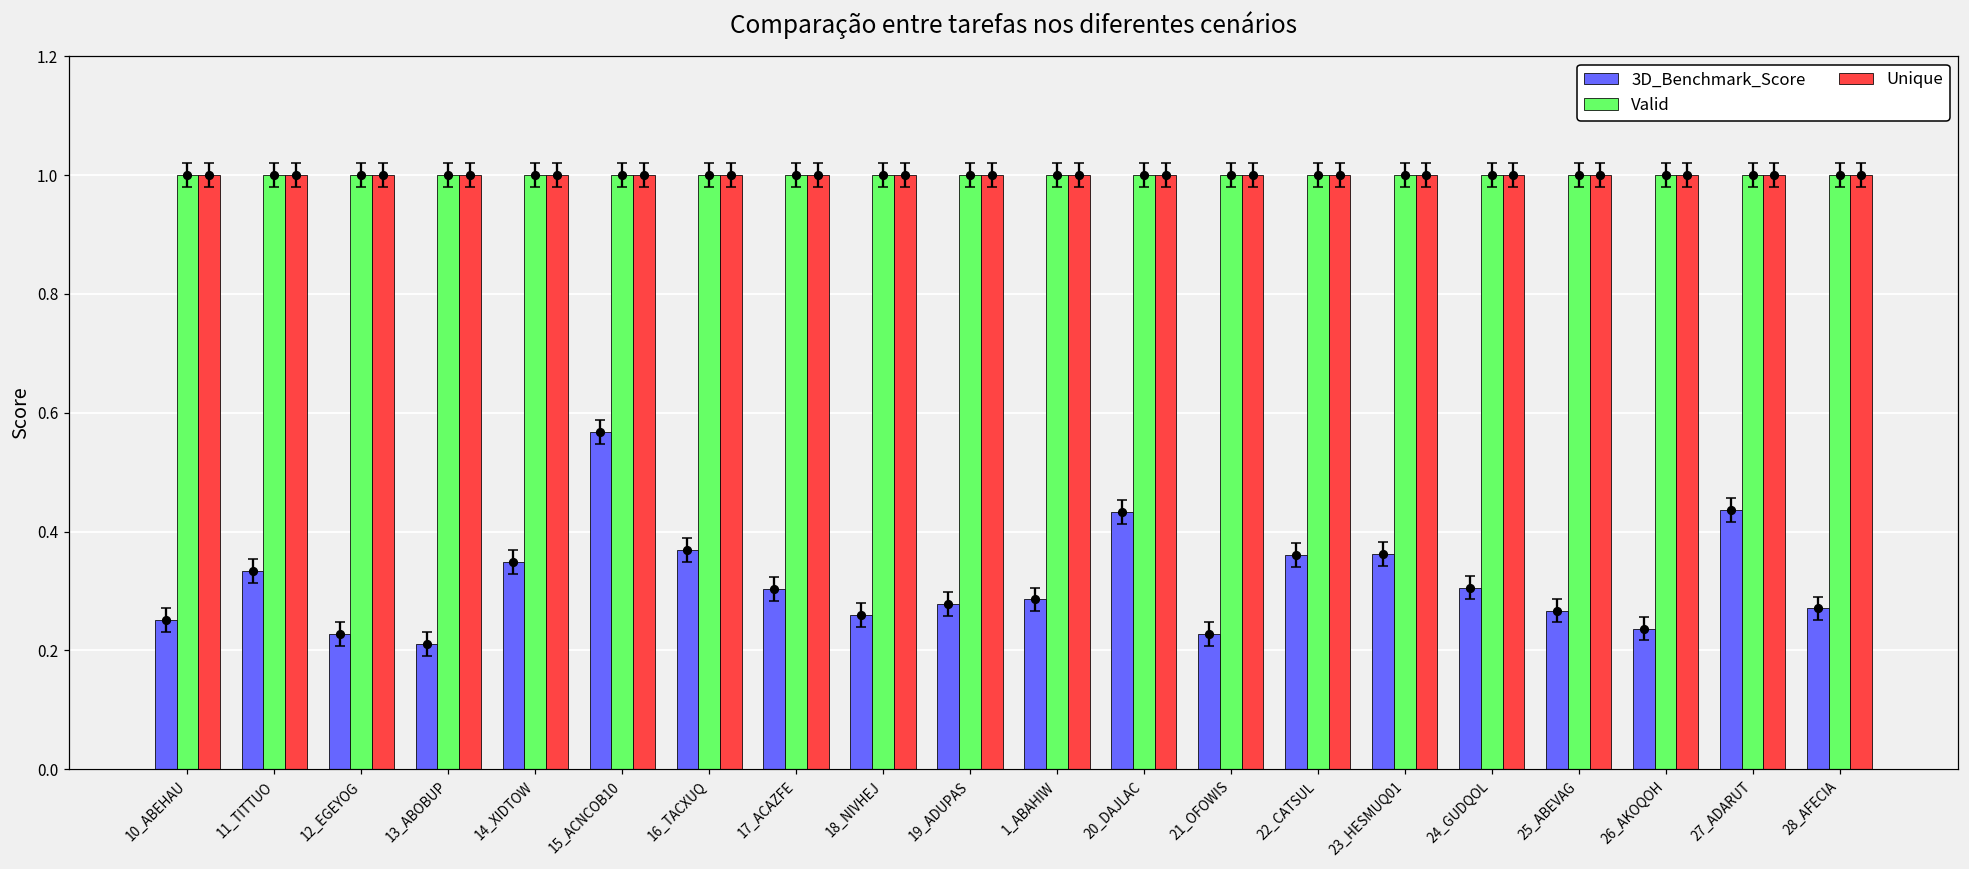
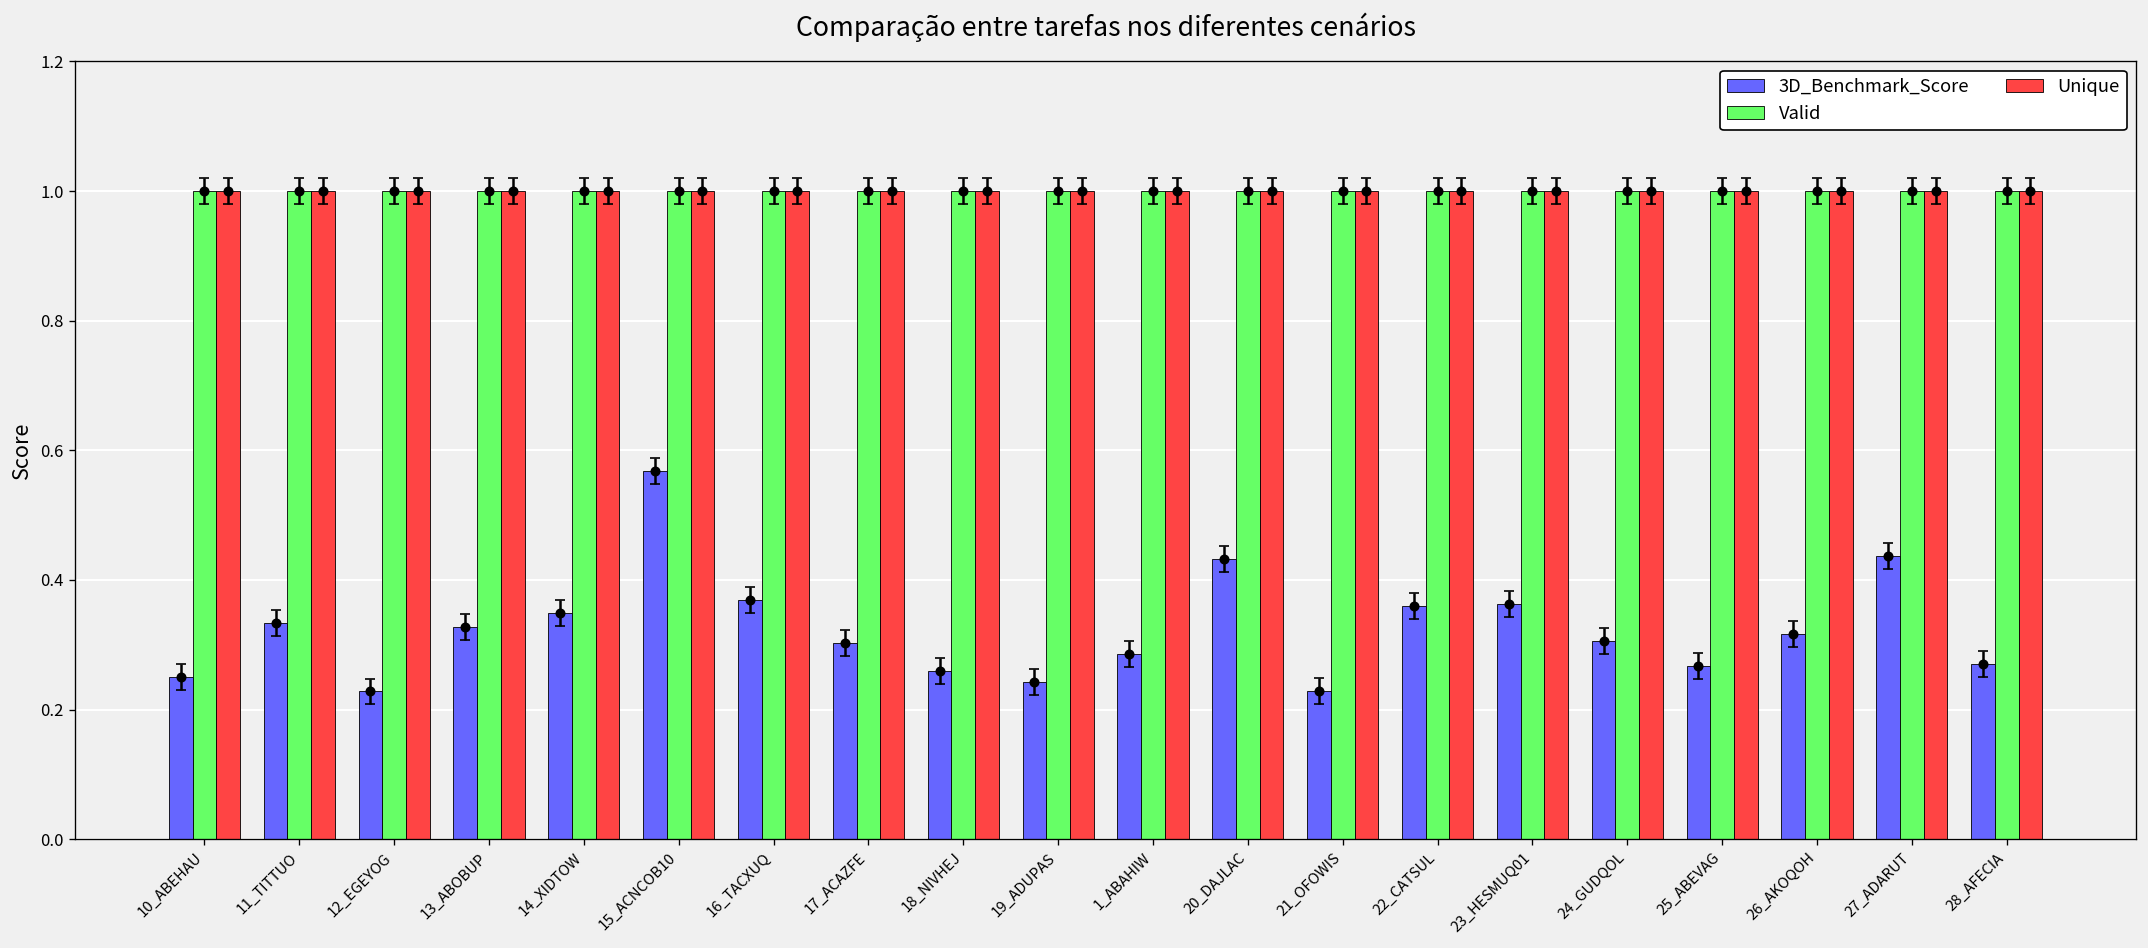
3D_Benchmark_Score, 13_ABOBUP: 0.21 -> 0.33
3D_Benchmark_Score, 19_ADUPAS: 0.28 -> 0.24
3D_Benchmark_Score, 26_AKOQOH: 0.24 -> 0.32
